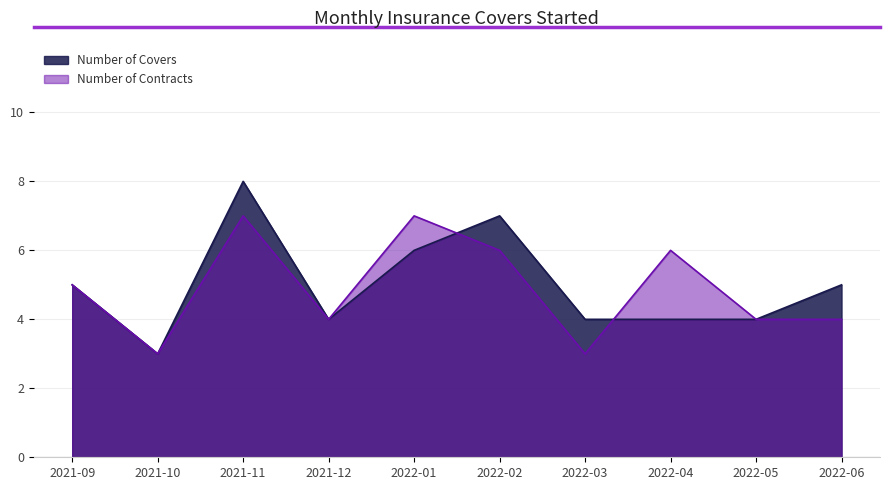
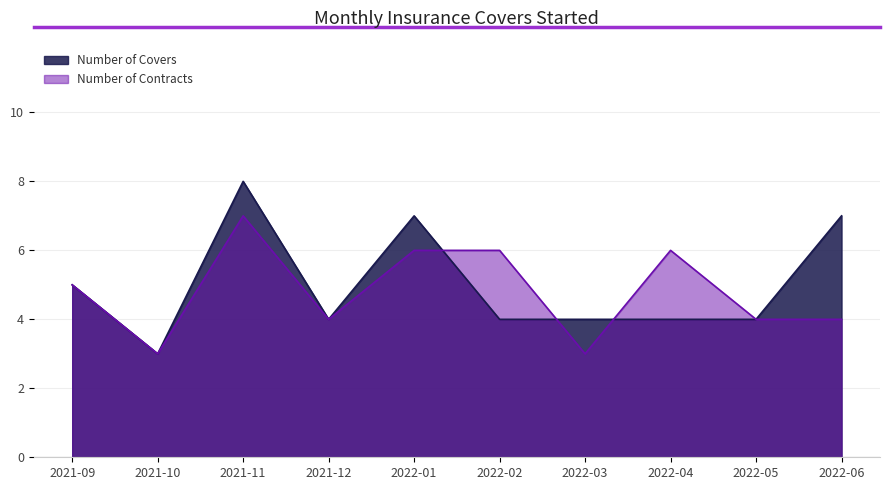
Number of Covers, 2022-01: 6 -> 7
Number of Contracts, 2022-01: 7 -> 6
Number of Covers, 2022-02: 7 -> 4
Number of Covers, 2022-06: 5 -> 7
